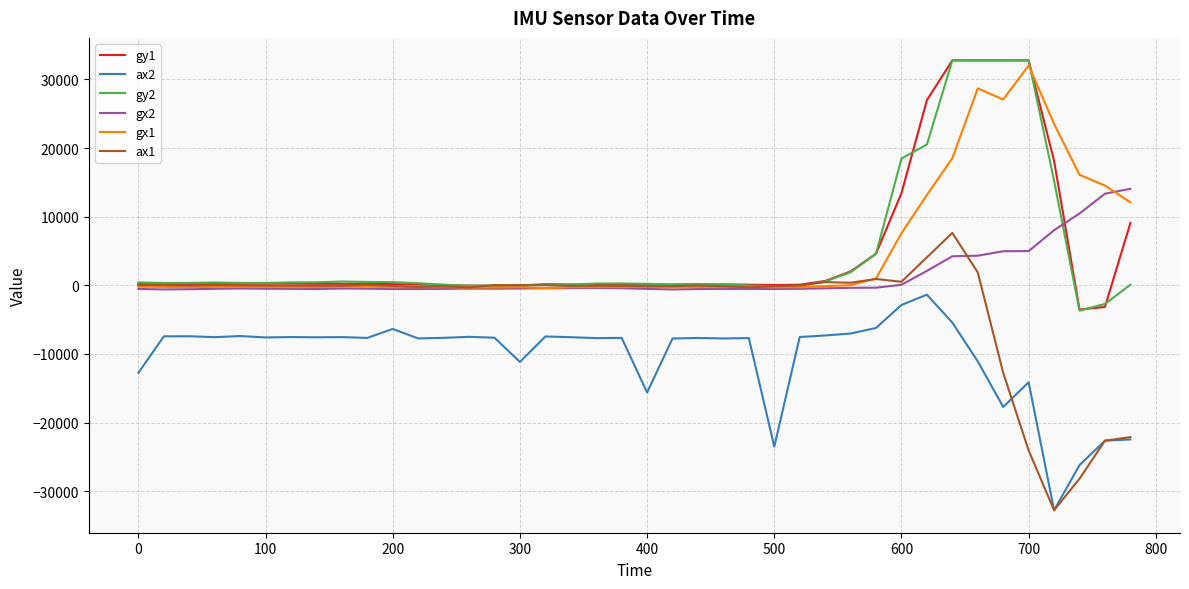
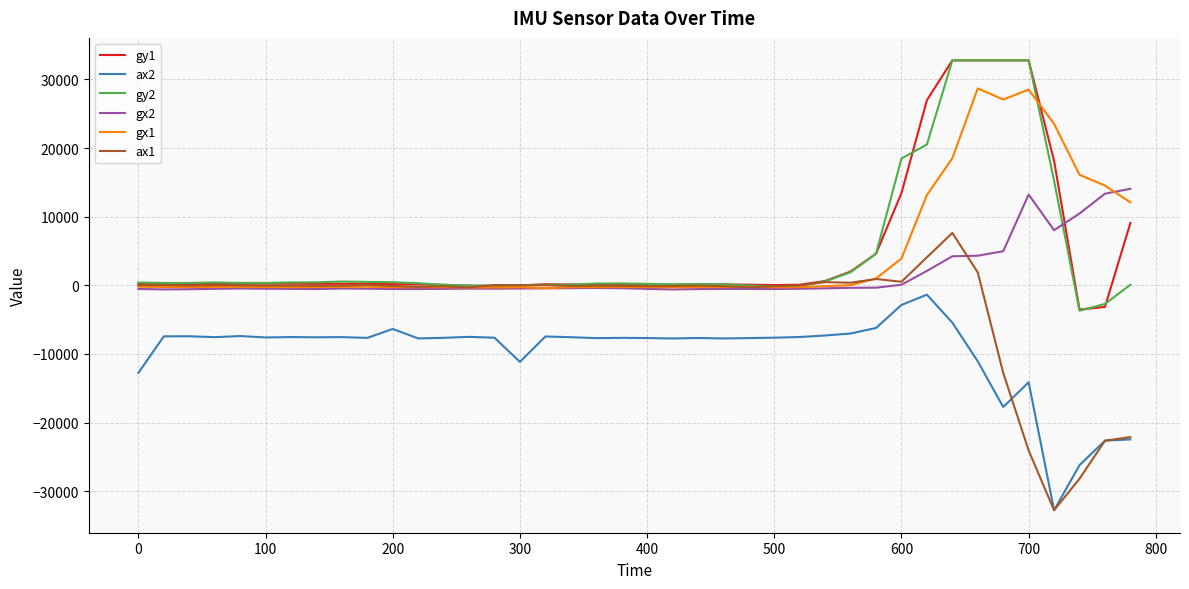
ax2, 400: -16000 -> -8000
ax2, 500: -24000 -> -8000
gx1, 600: 8000 -> 4000
gx2, 700: 5000 -> 13000
gx1, 700: 32000 -> 29000
